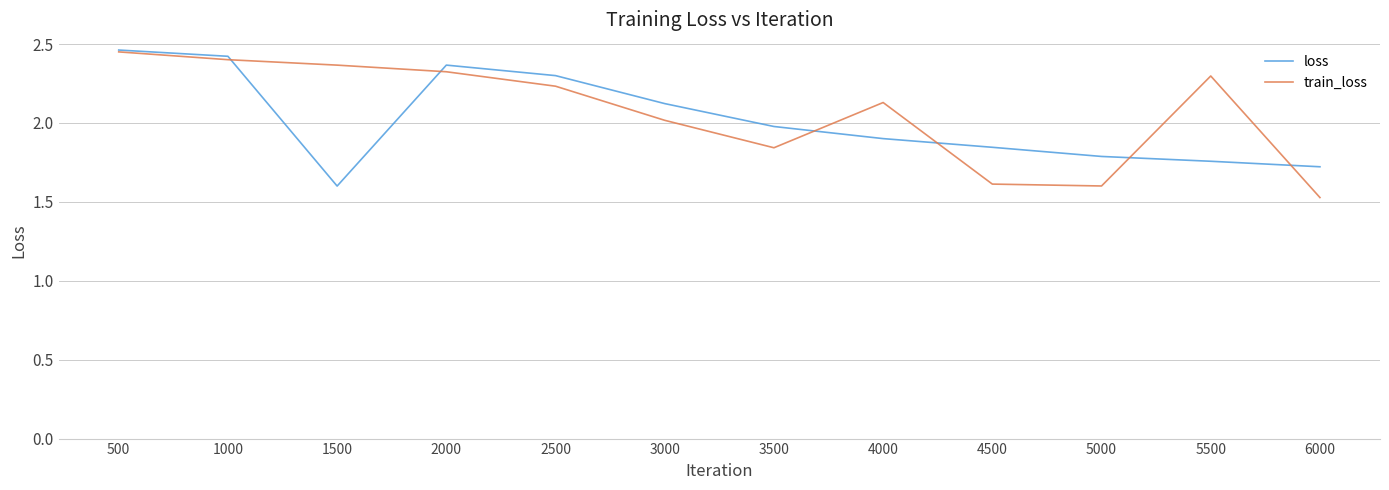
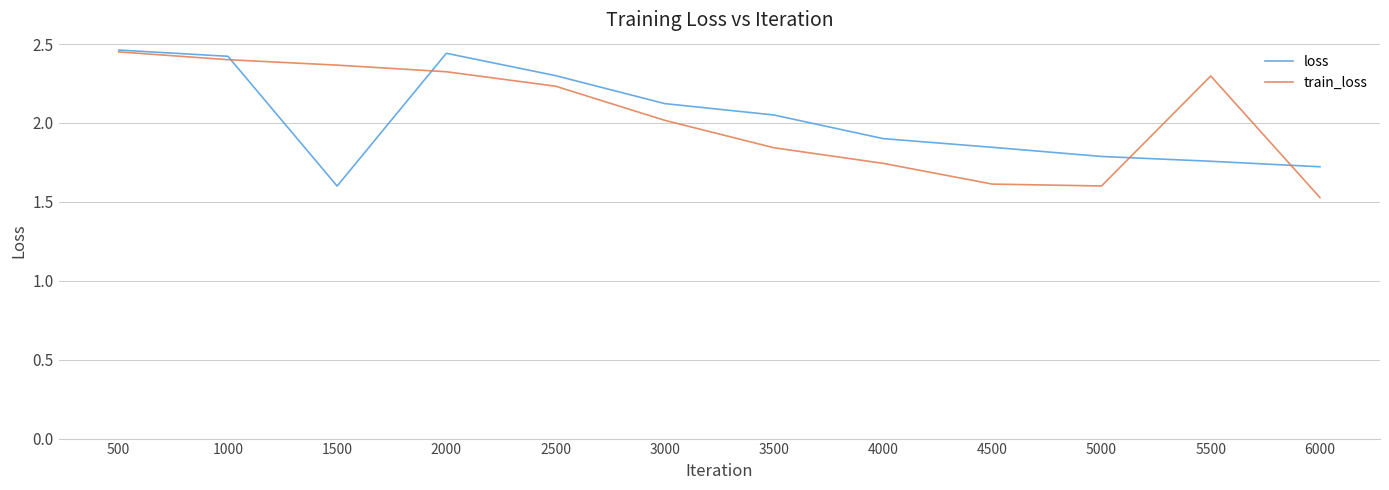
loss, 2000: 2.37 -> 2.44
loss, 3500: 1.98 -> 2.05
train_loss, 4000: 2.13 -> 1.74
